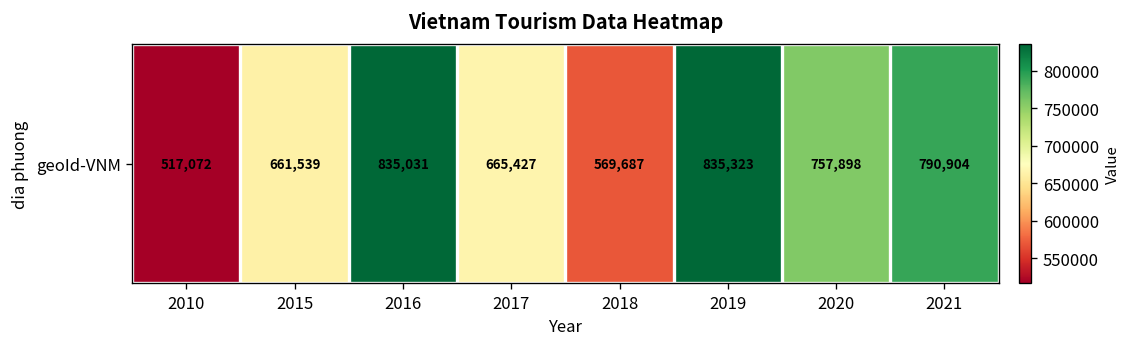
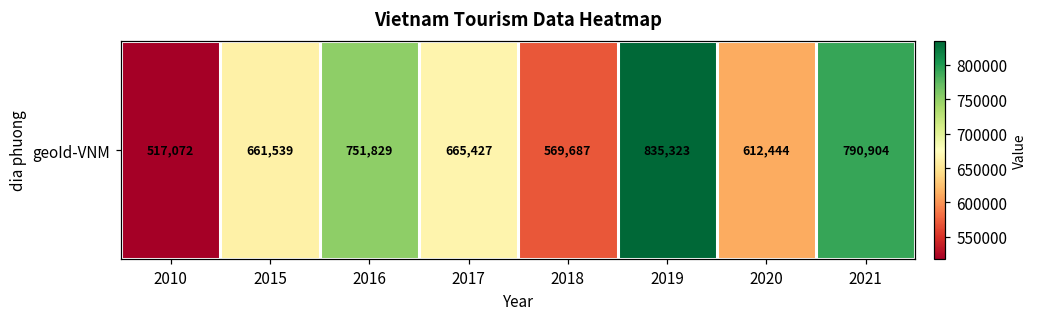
geoId-VNM, 2016: 835,031 -> 751,829
geoId-VNM, 2020: 757,898 -> 612,444
